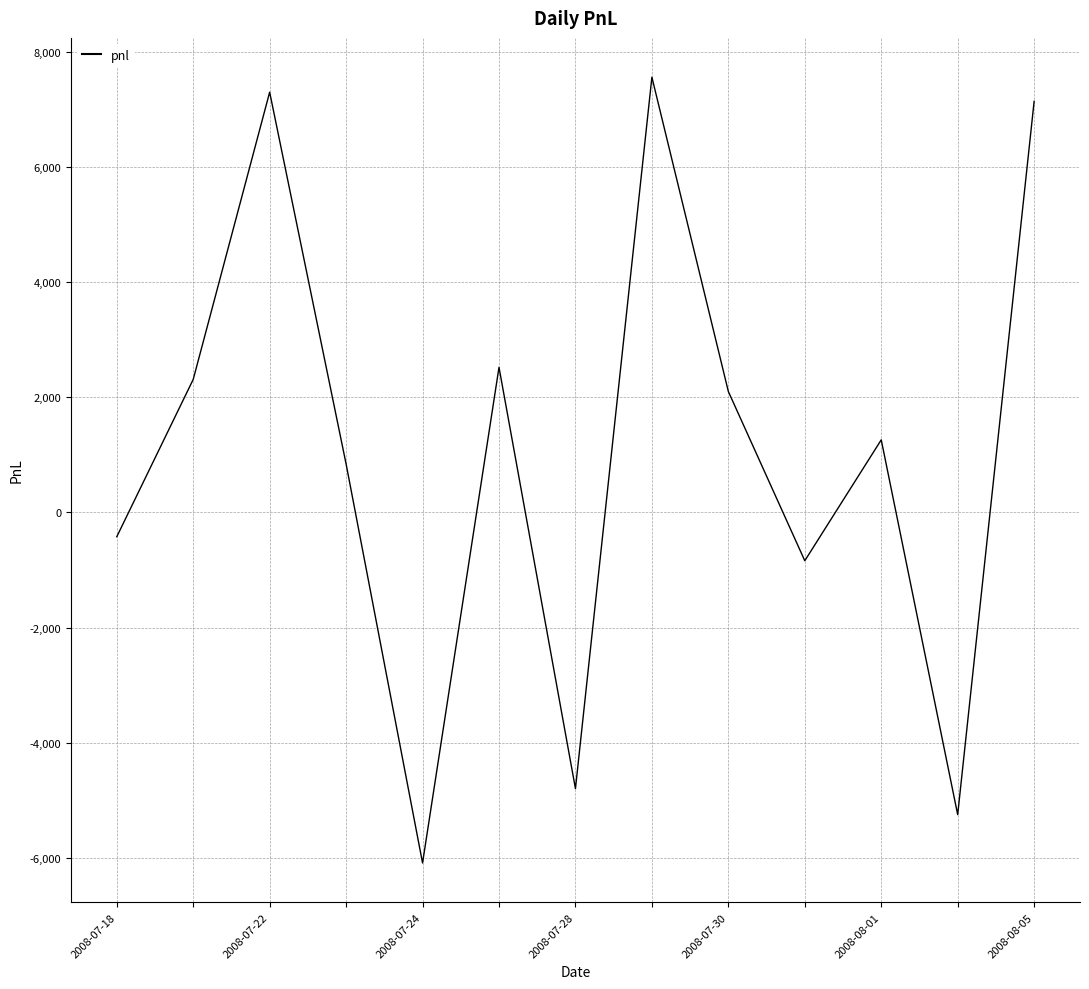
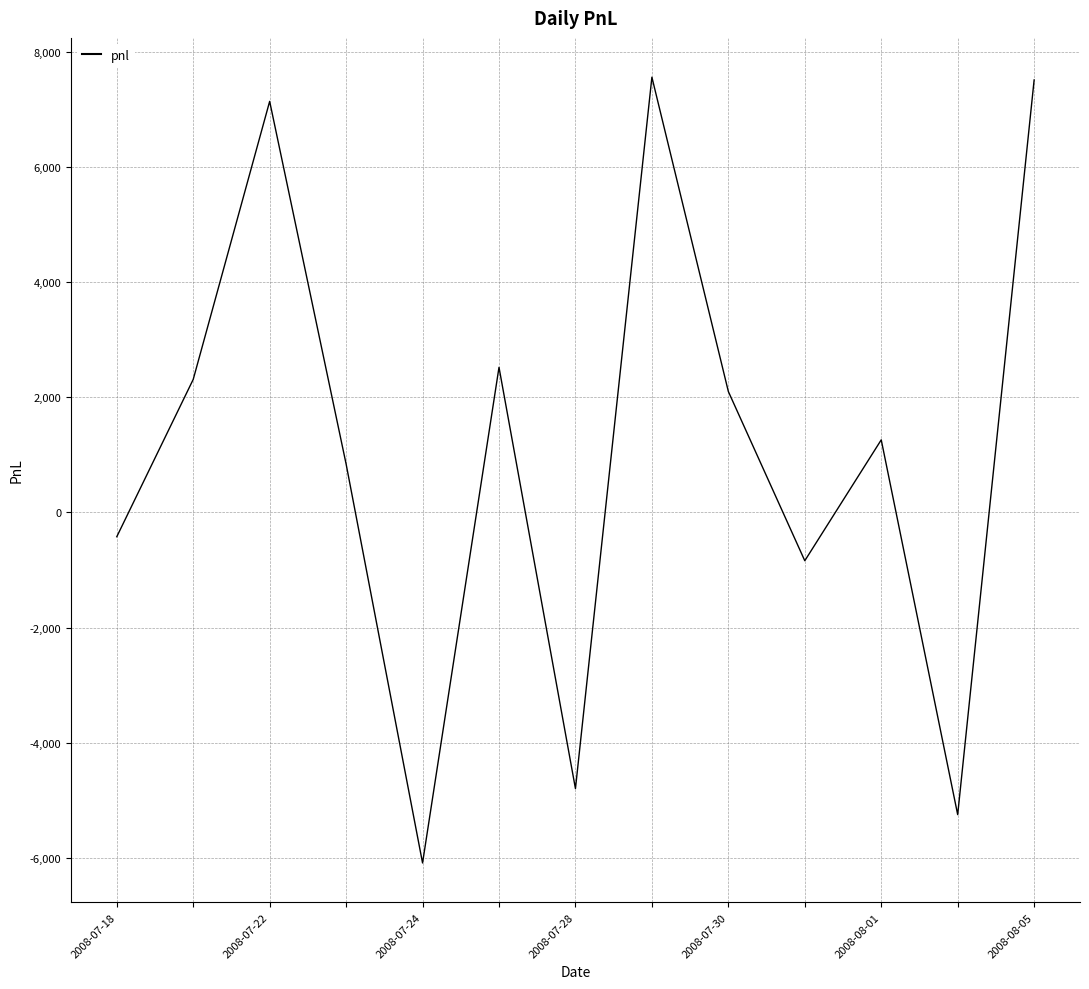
2008-07-22: 7,300 -> 7,100
2008-08-05: 7,100 -> 7,500
